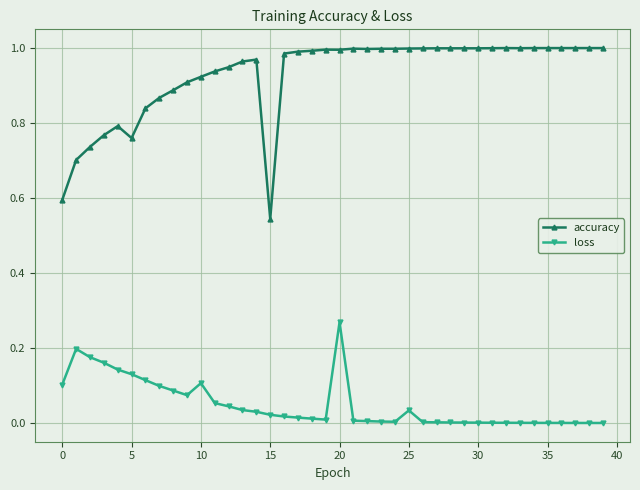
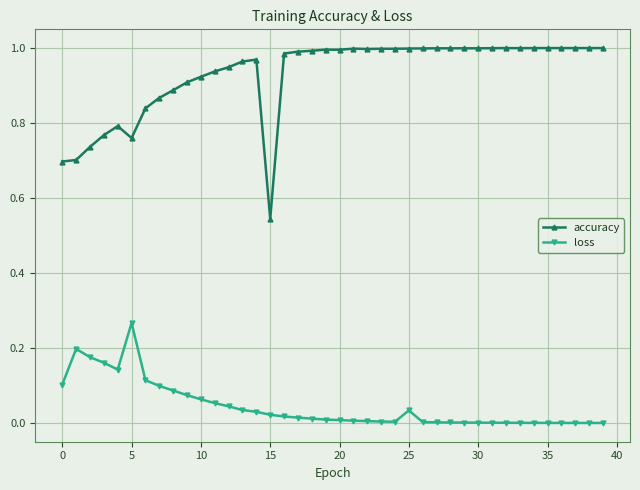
accuracy, 0: 0.60 -> 0.70
loss, 5: 0.13 -> 0.27
loss, 10: 0.11 -> 0.06
loss, 20: 0.27 -> 0.01
